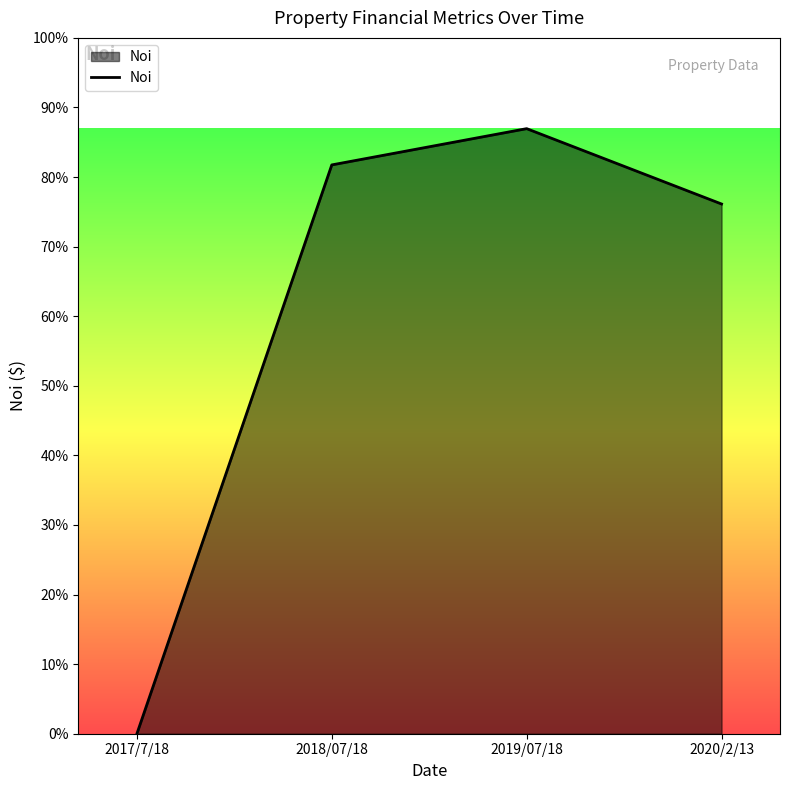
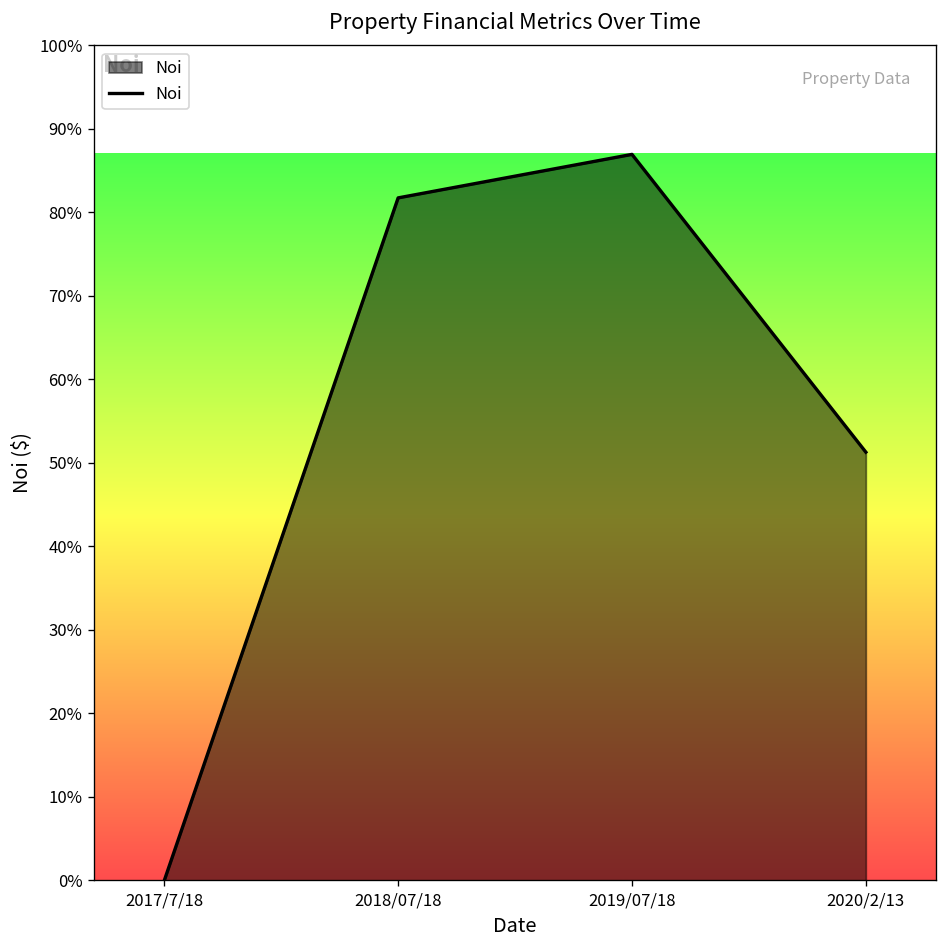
2020/2/13: 76% -> 51%
